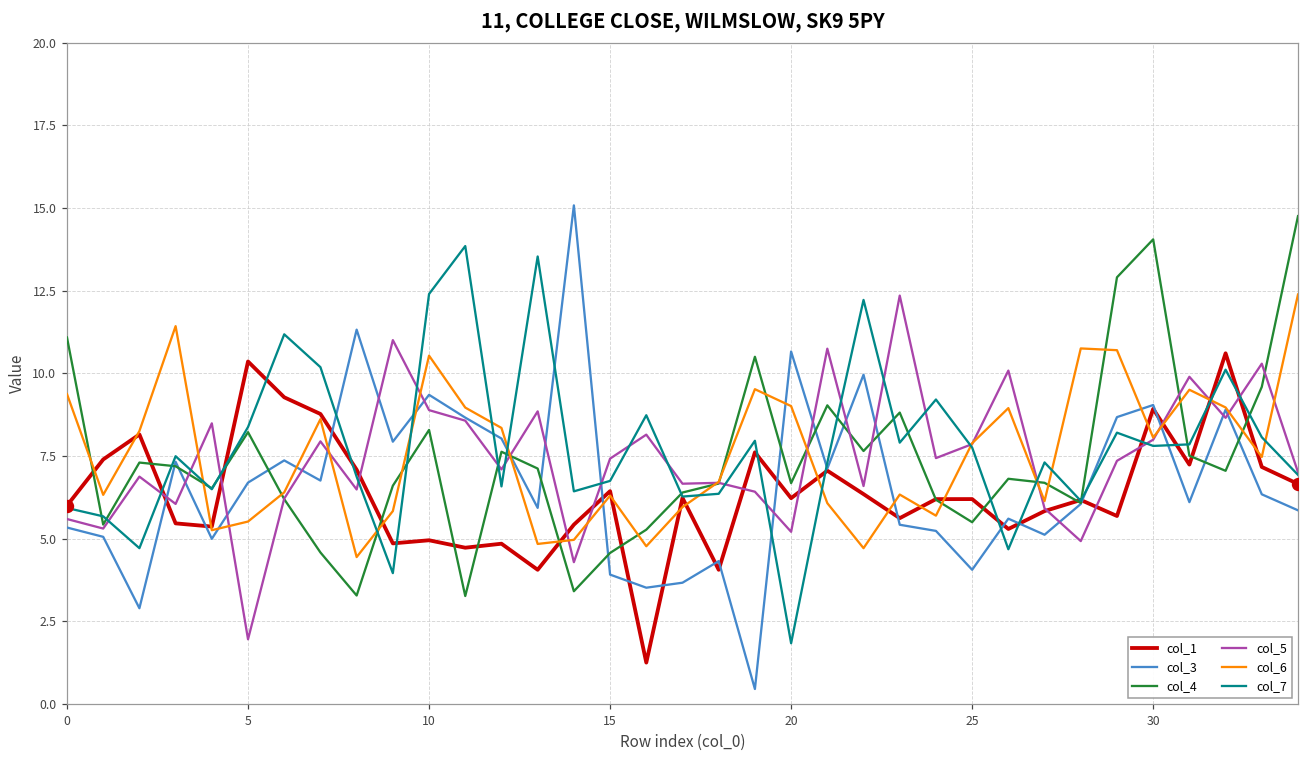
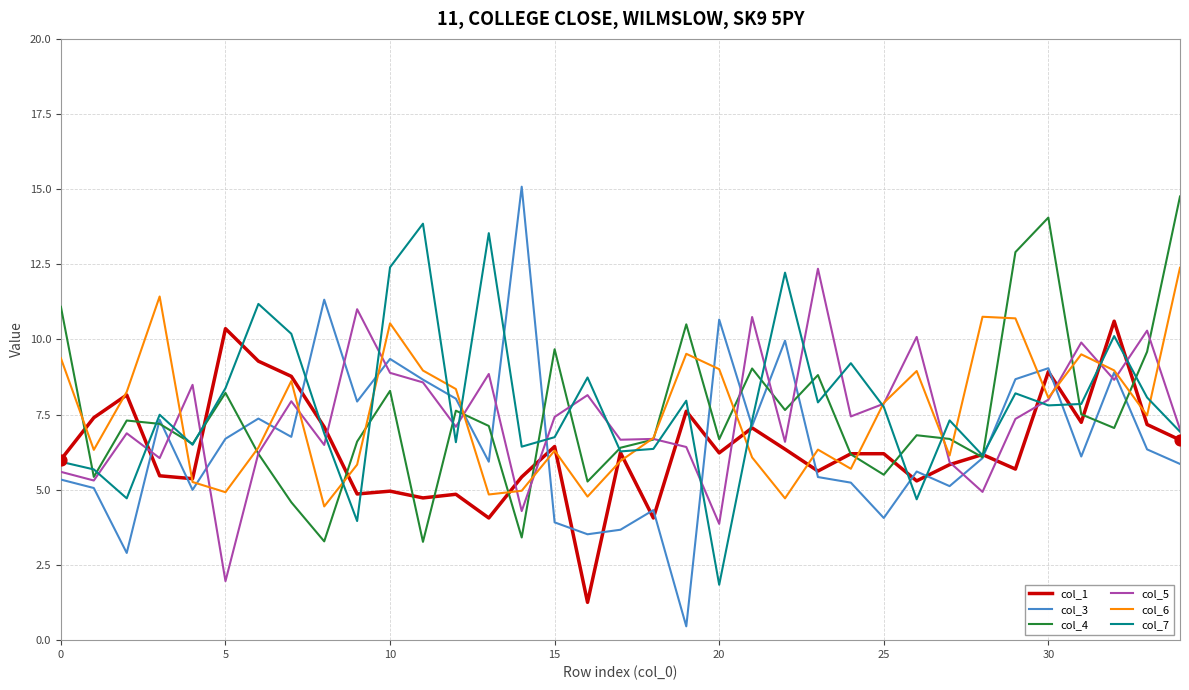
col_6, 5: 5.5 -> 4.9
col_4, 15: 4.6 -> 9.7
col_5, 20: 5.2 -> 3.9
